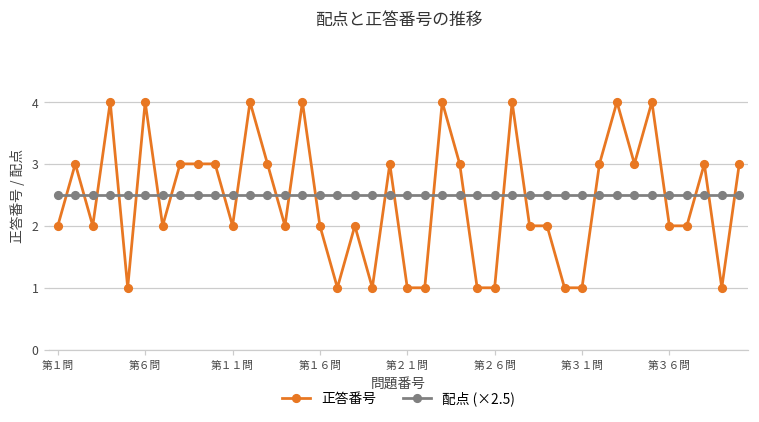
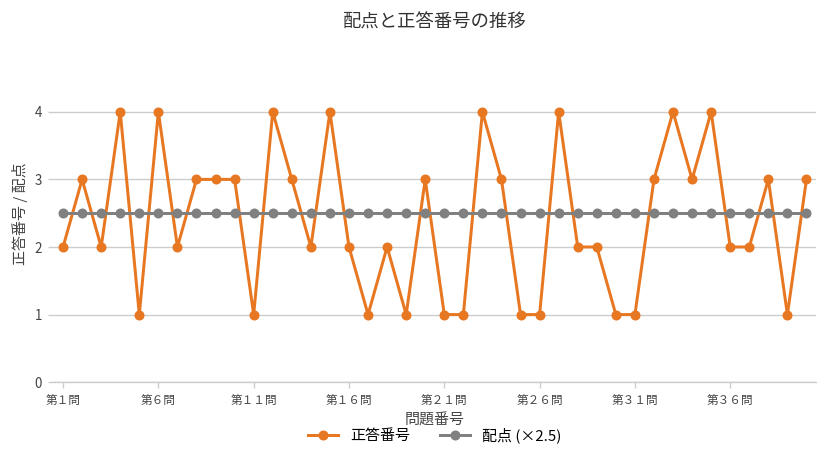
正答番号, 第１１問: 2 -> 1
